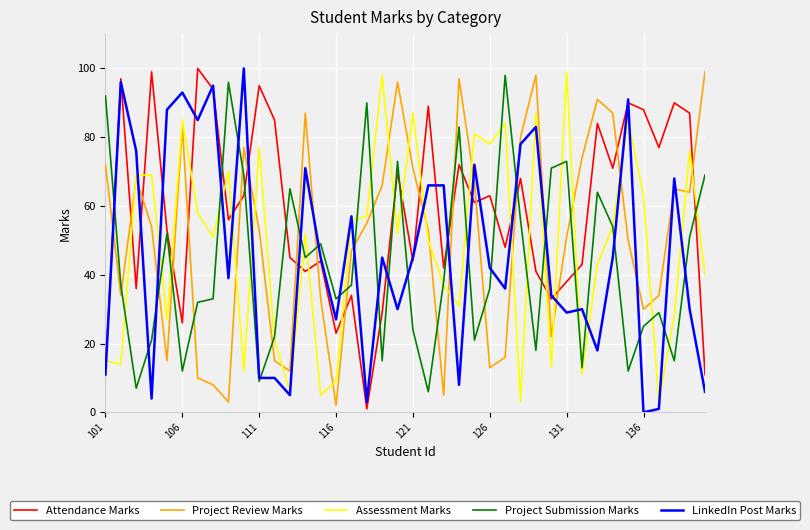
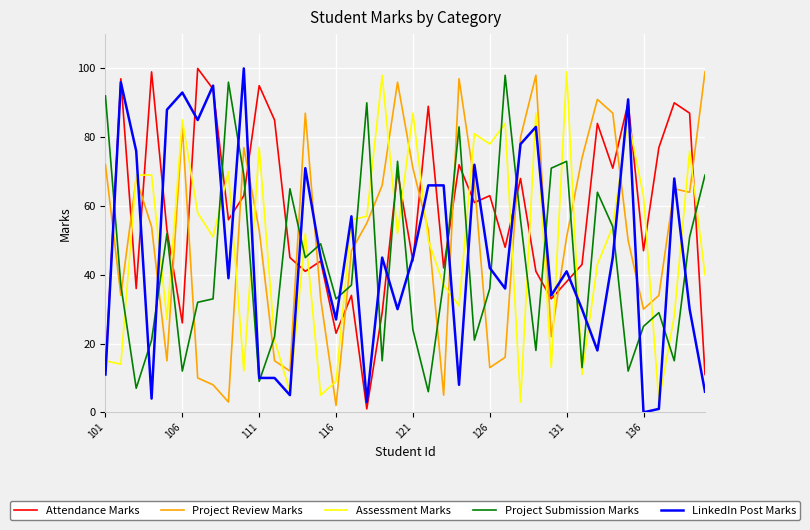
LinkedIn Post Marks, 131: 29 -> 41
Attendance Marks, 136: 88 -> 47
